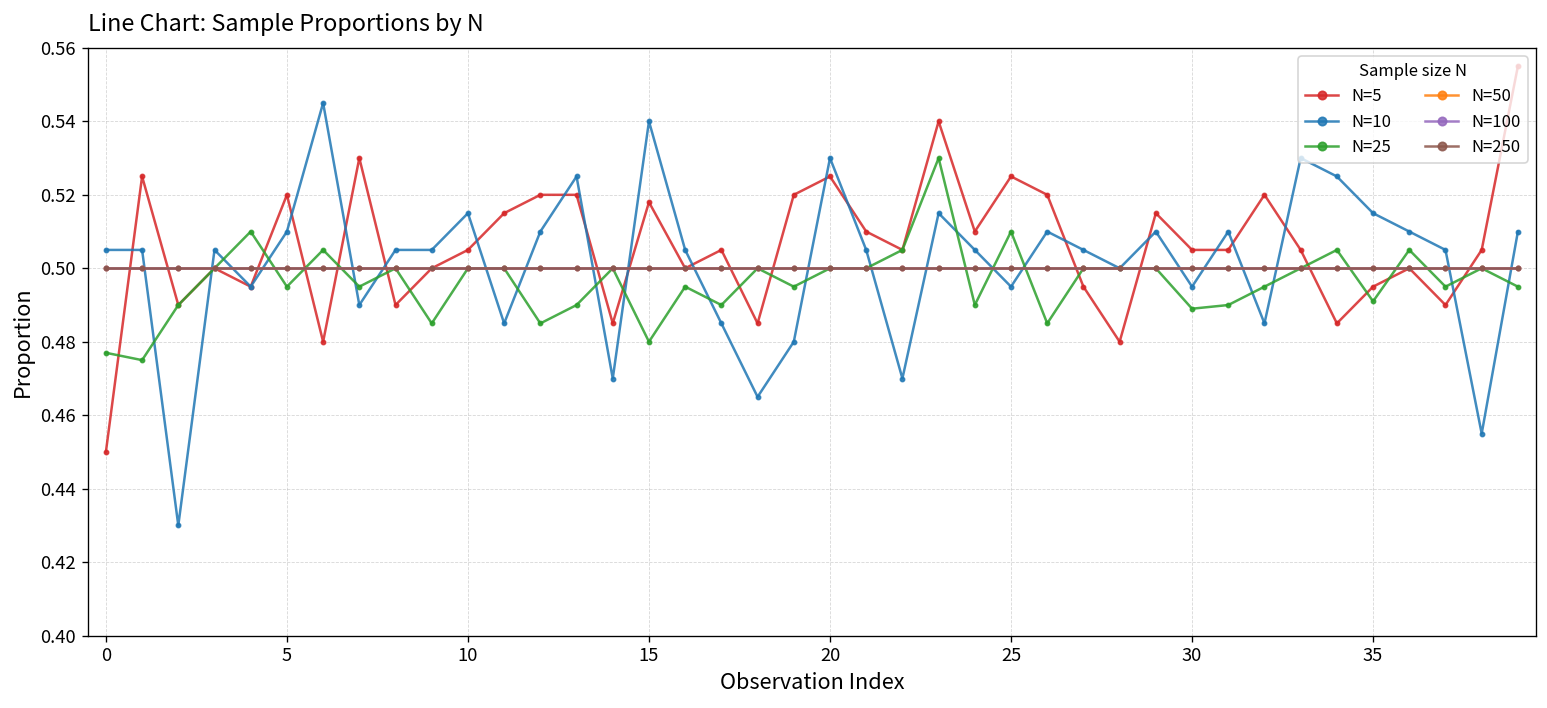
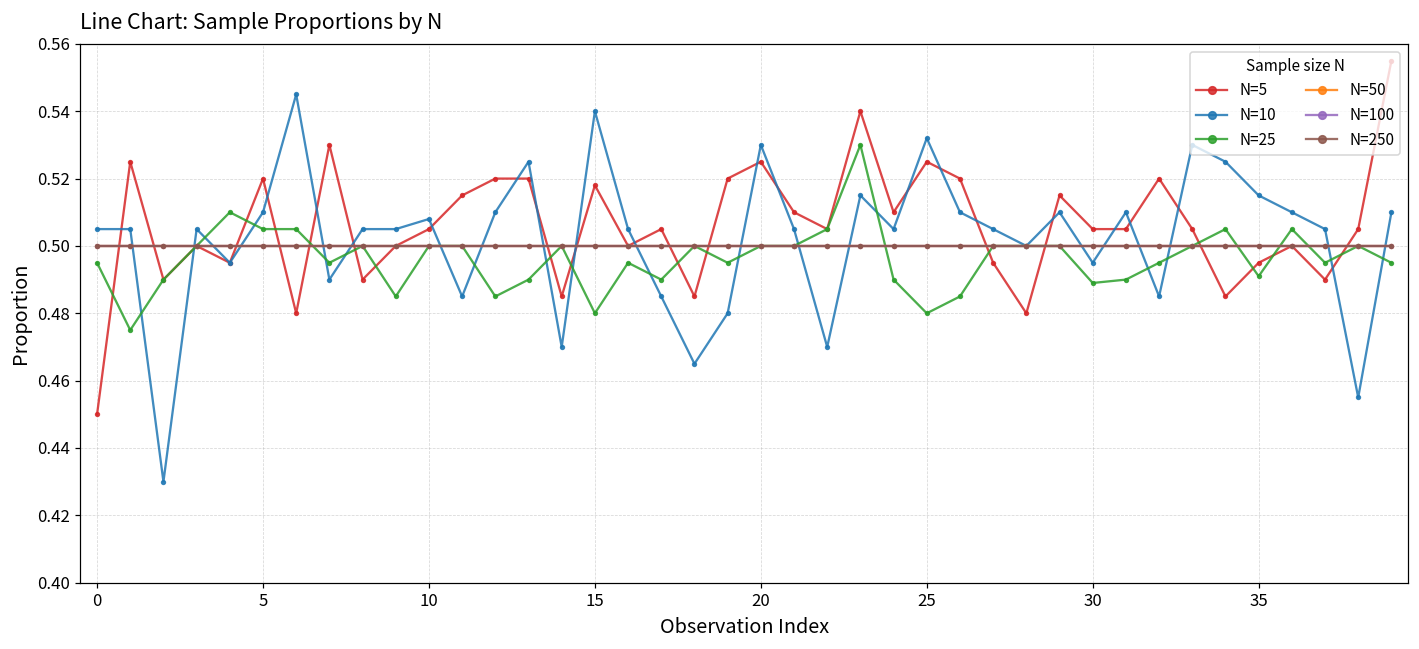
N=25, 0: 0.477 -> 0.495
N=25, 5: 0.495 -> 0.505
N=10, 10: 0.515 -> 0.508
N=10, 25: 0.495 -> 0.532
N=25, 25: 0.51 -> 0.48
